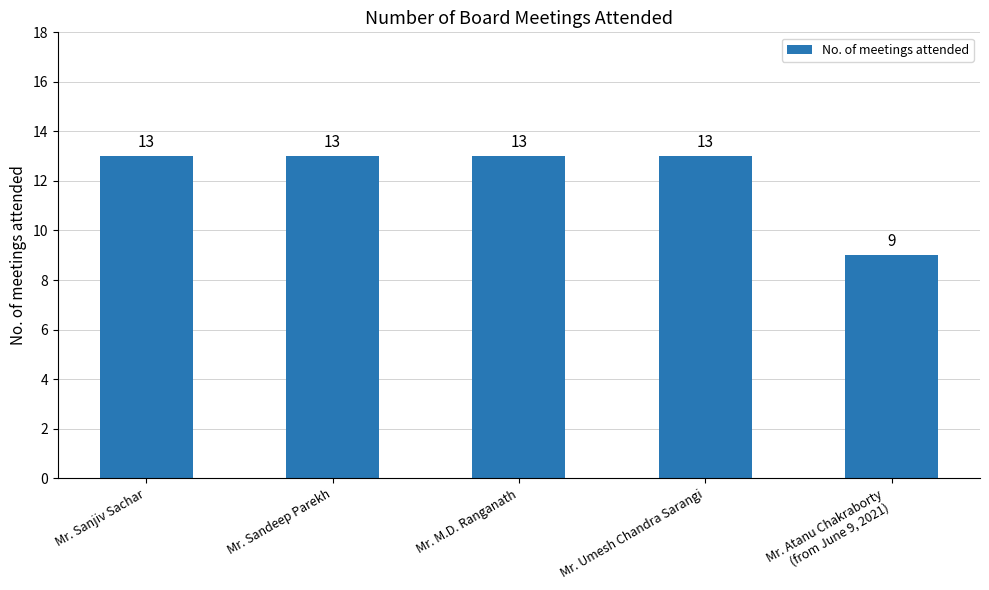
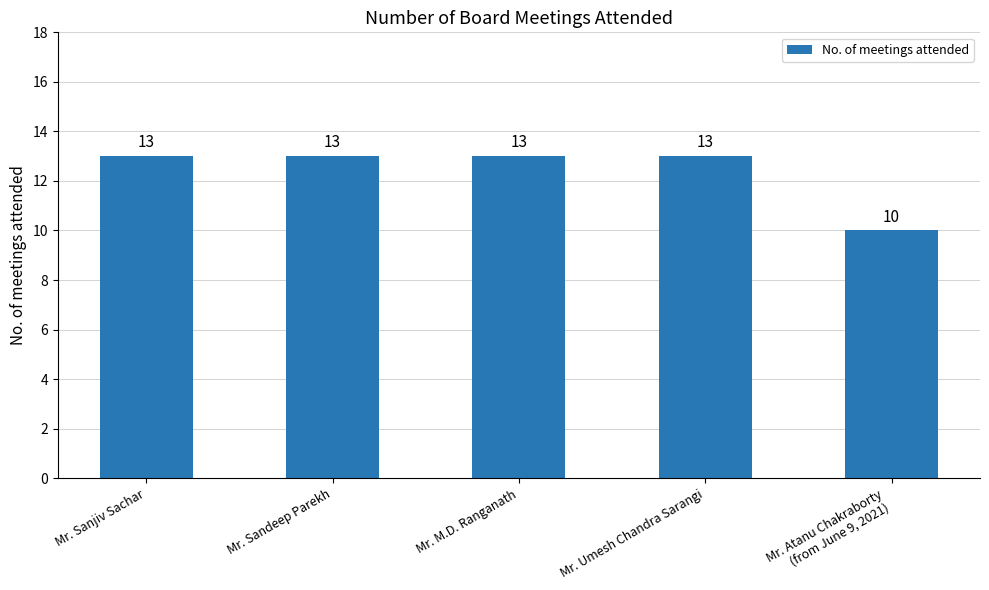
Mr. Atanu Chakraborty (from June 9, 2021): 9 -> 10
